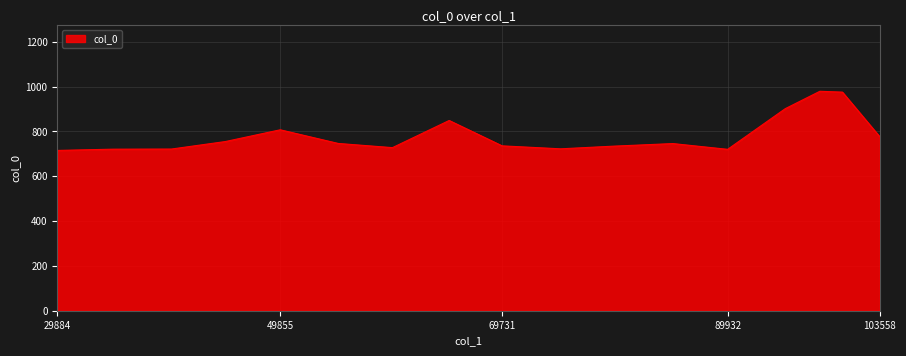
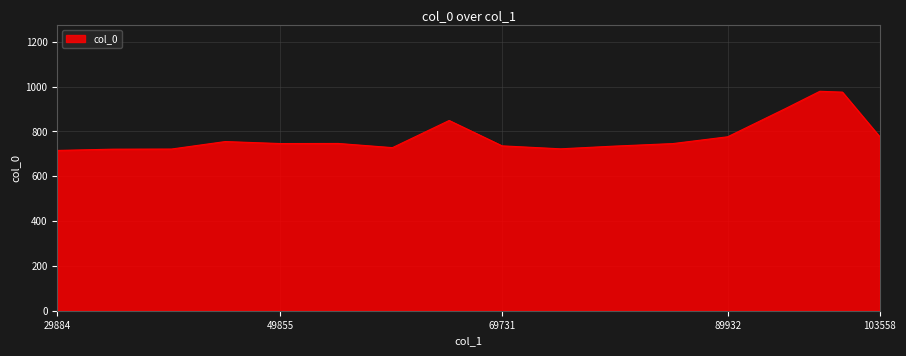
49855: 810 -> 750
89932: 720 -> 780
